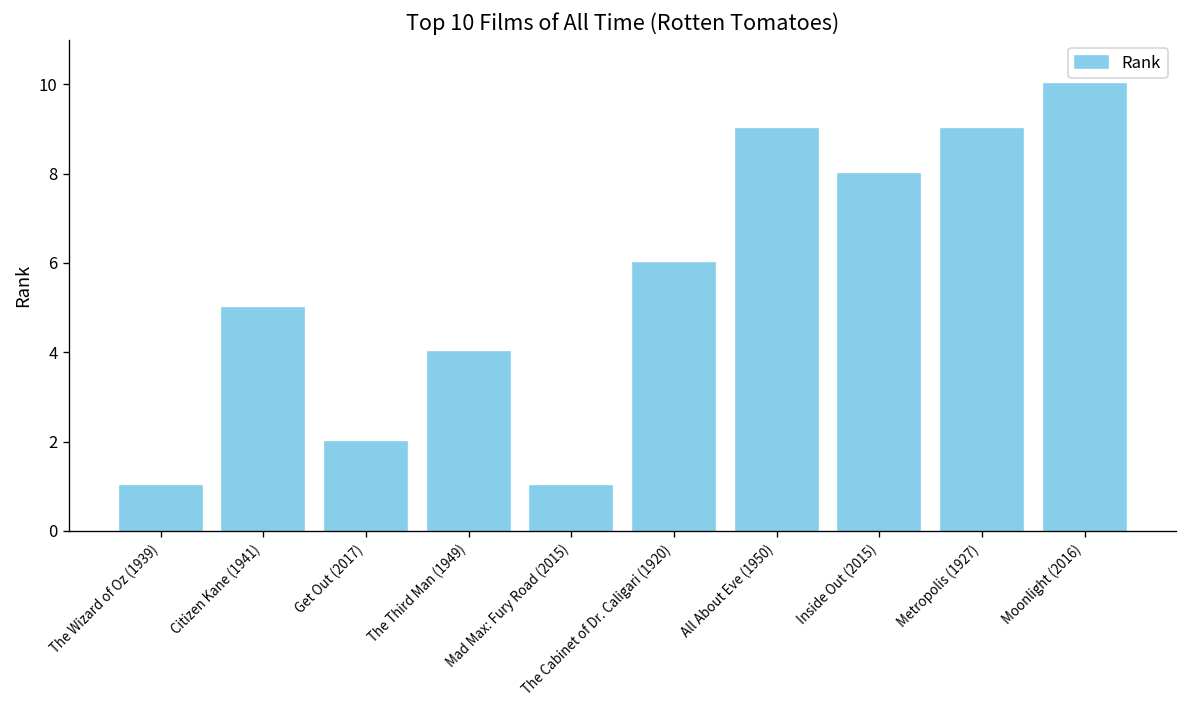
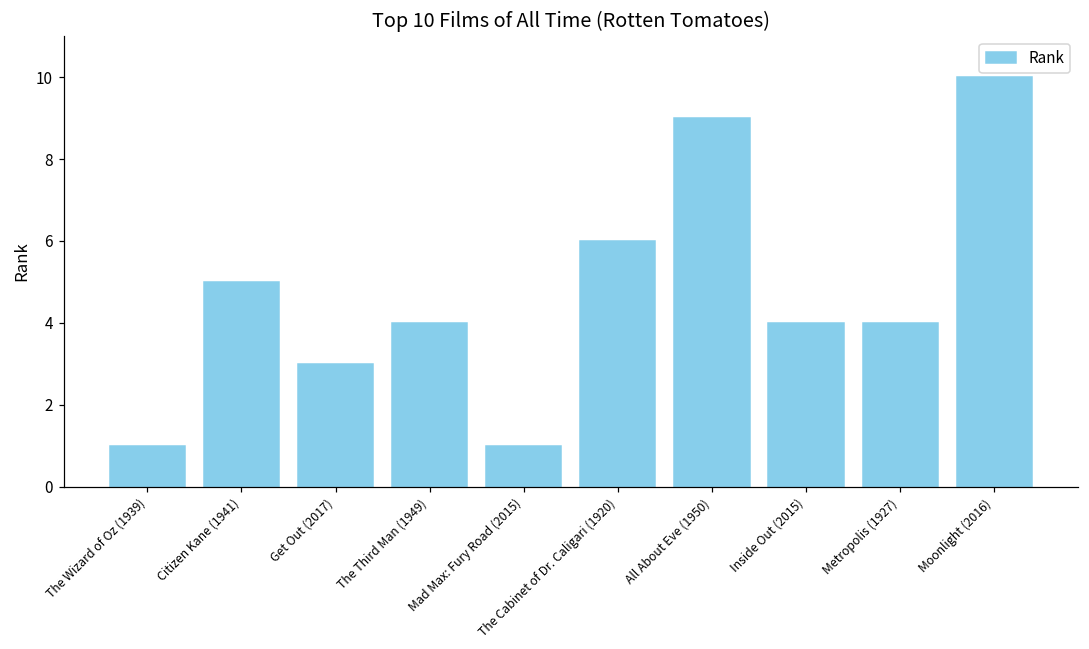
Get Out (2017): 2 -> 3
Inside Out (2015): 8 -> 4
Metropolis (1927): 9 -> 4
